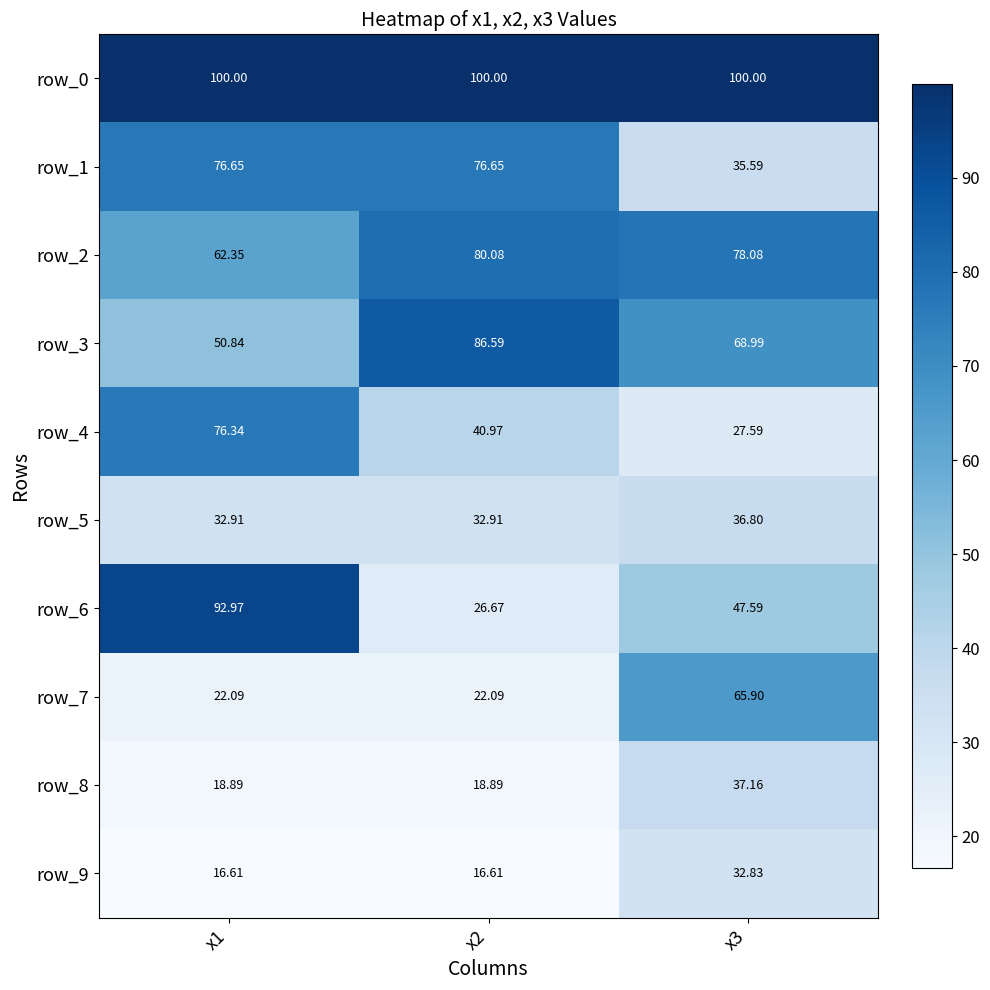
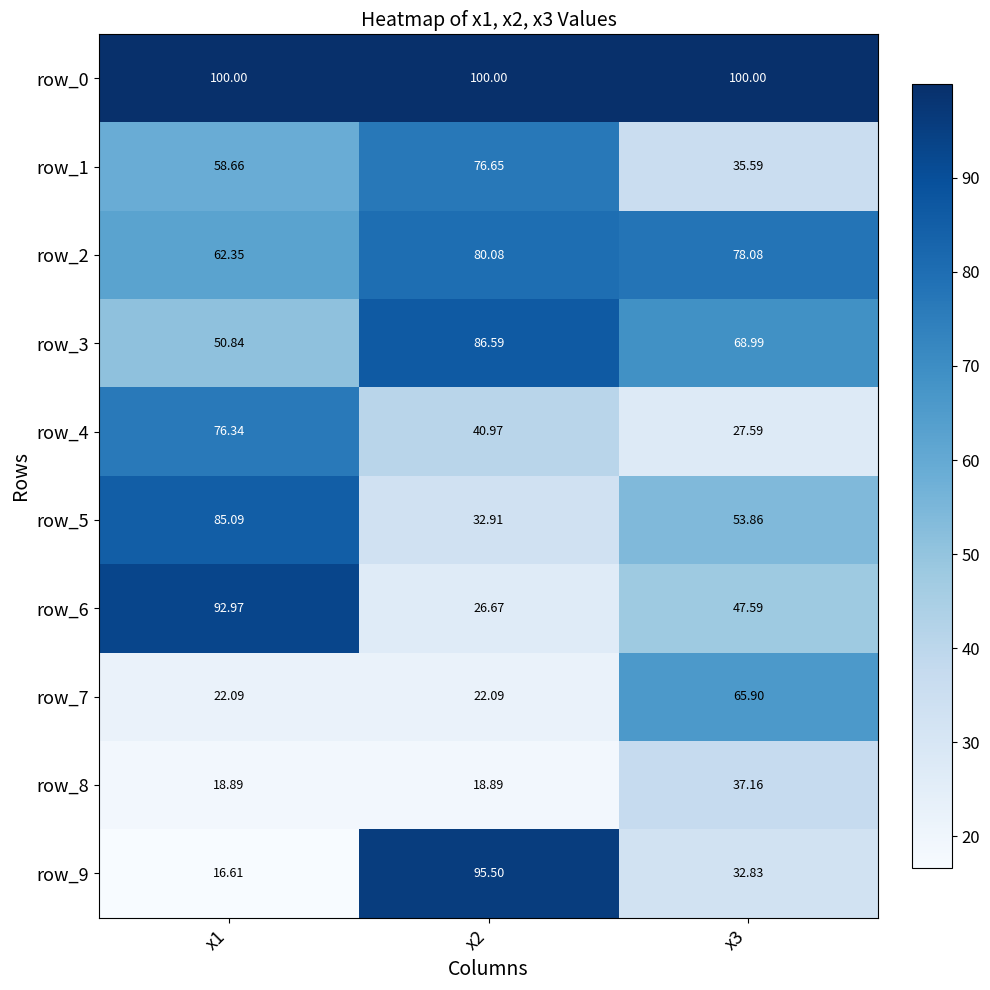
row_1, x1: 76.65 -> 58.66
row_5, x1: 32.91 -> 85.09
row_5, x3: 36.80 -> 53.86
row_9, x2: 16.61 -> 95.50
